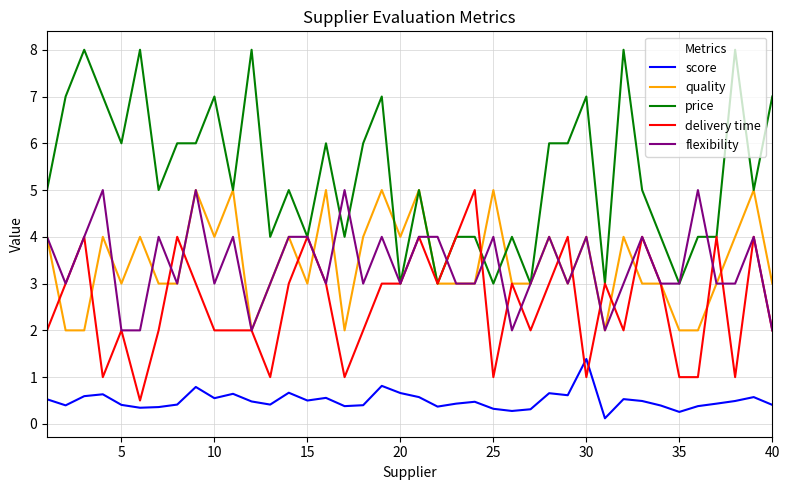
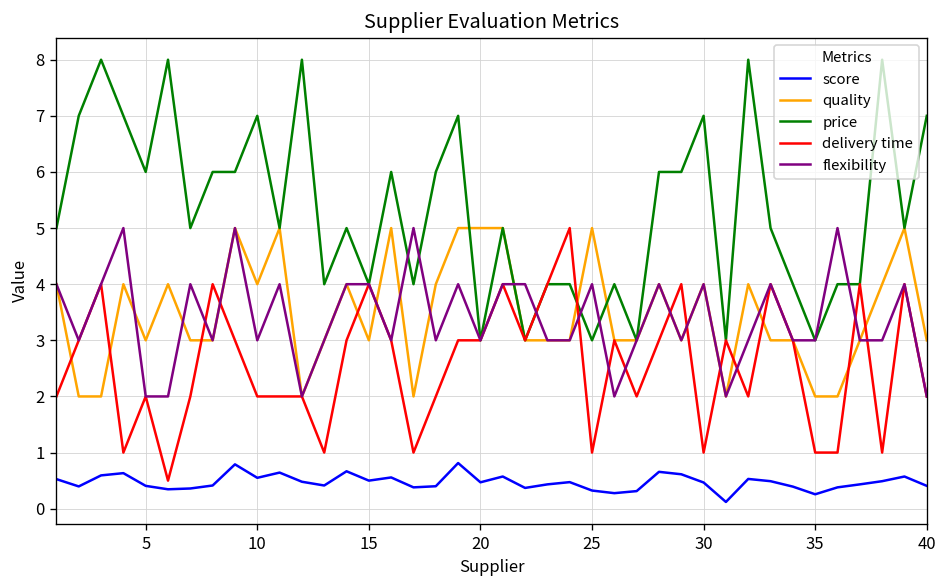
score, 20: 0.7 -> 0.5
quality, 20: 4 -> 5
score, 30: 1.4 -> 0.5
